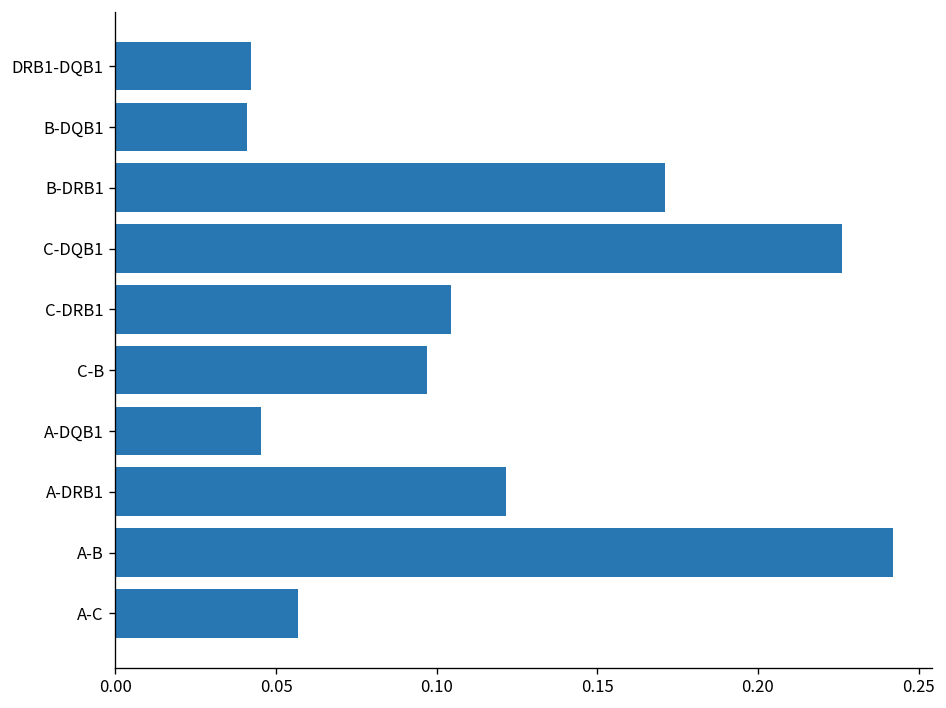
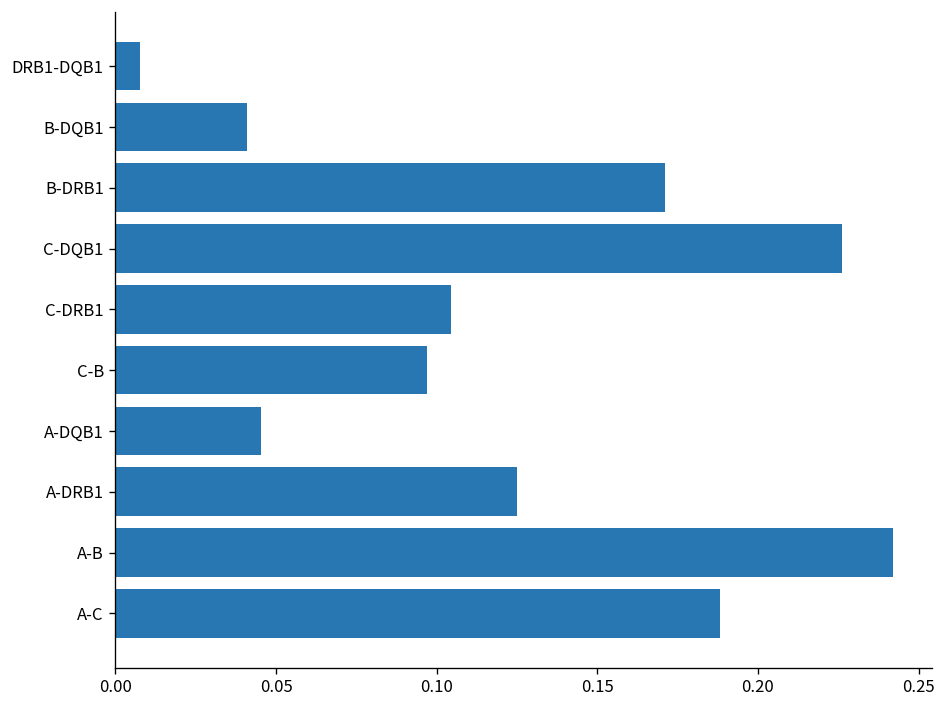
DRB1-DQB1: 0.042 -> 0.008
A-DRB1: 0.122 -> 0.125
A-C: 0.057 -> 0.188
